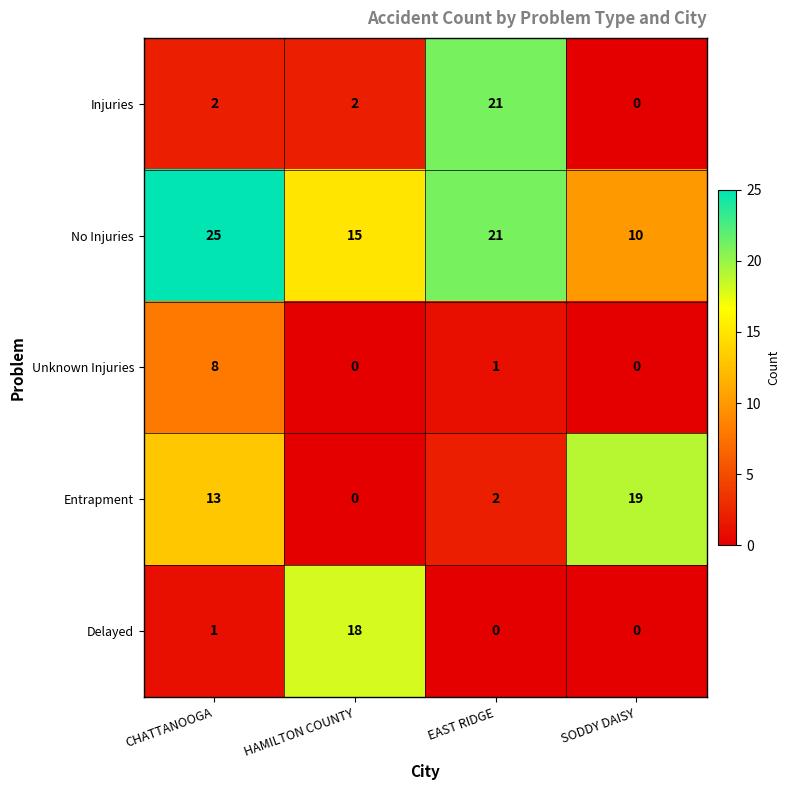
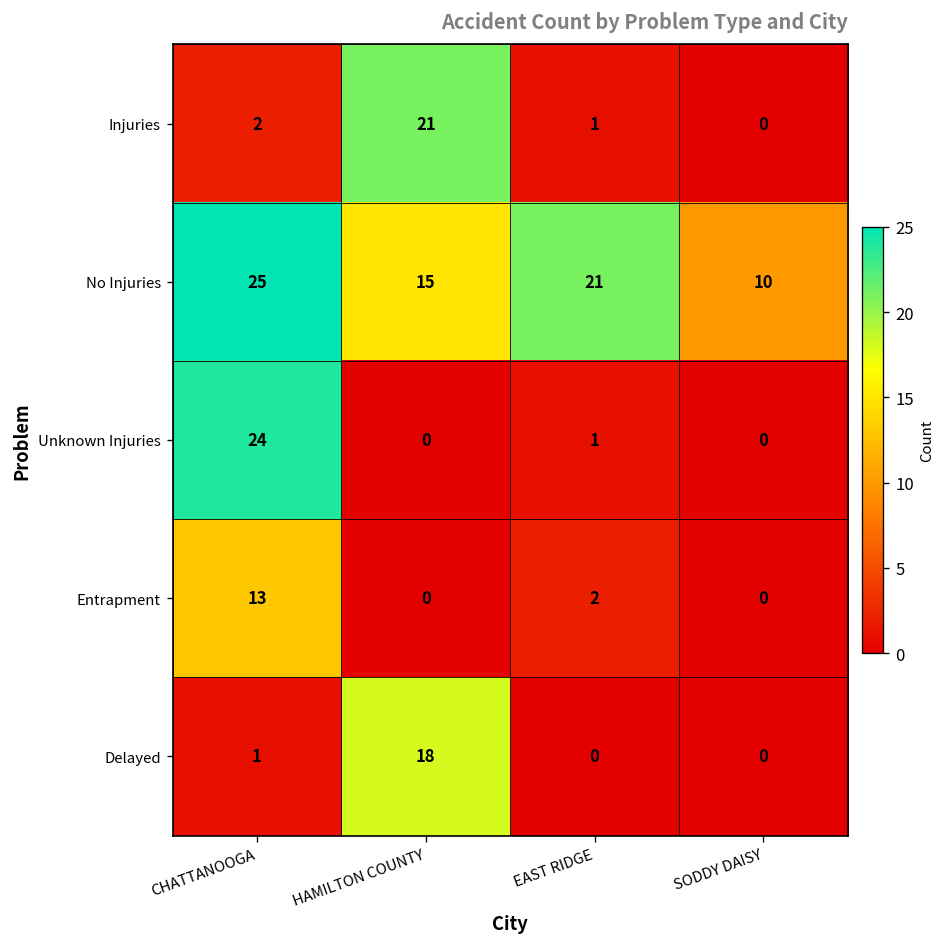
Injuries, HAMILTON COUNTY: 2 -> 21
Injuries, EAST RIDGE: 21 -> 1
Unknown Injuries, CHATTANOOGA: 8 -> 24
Entrapment, SODDY DAISY: 19 -> 0
